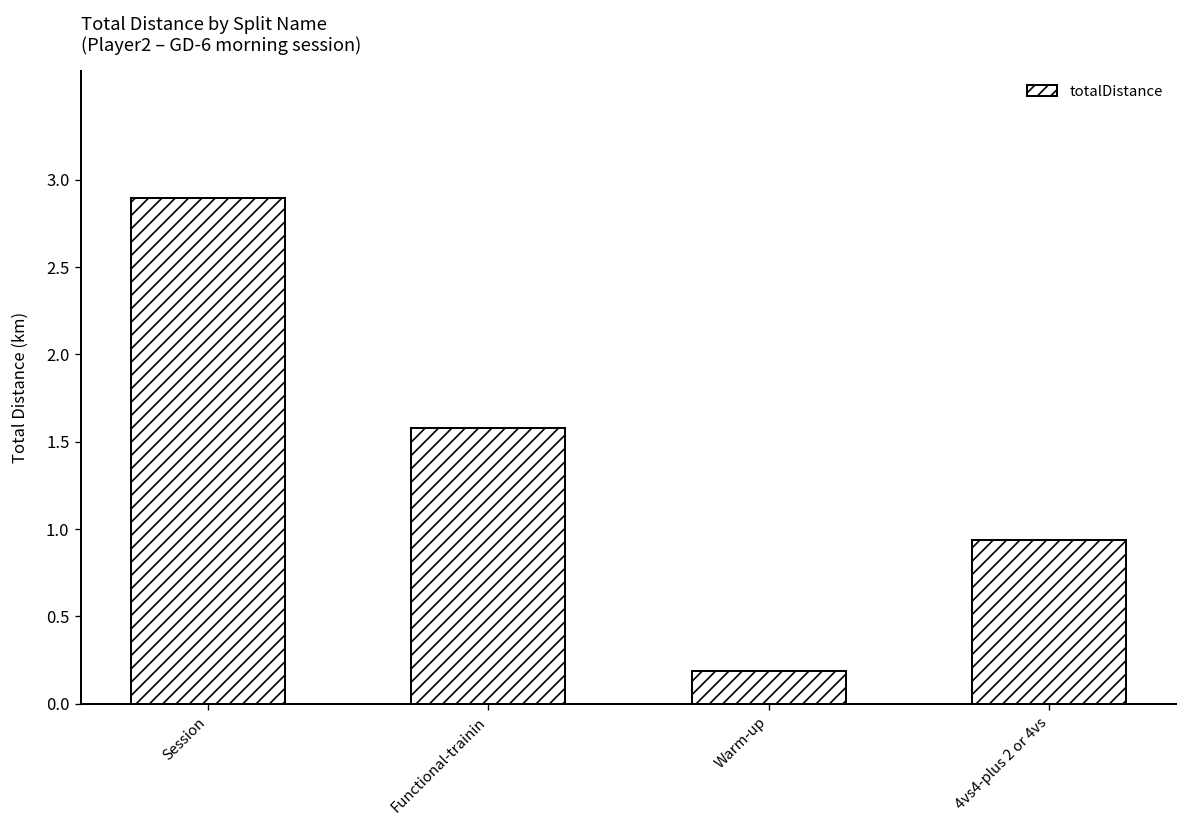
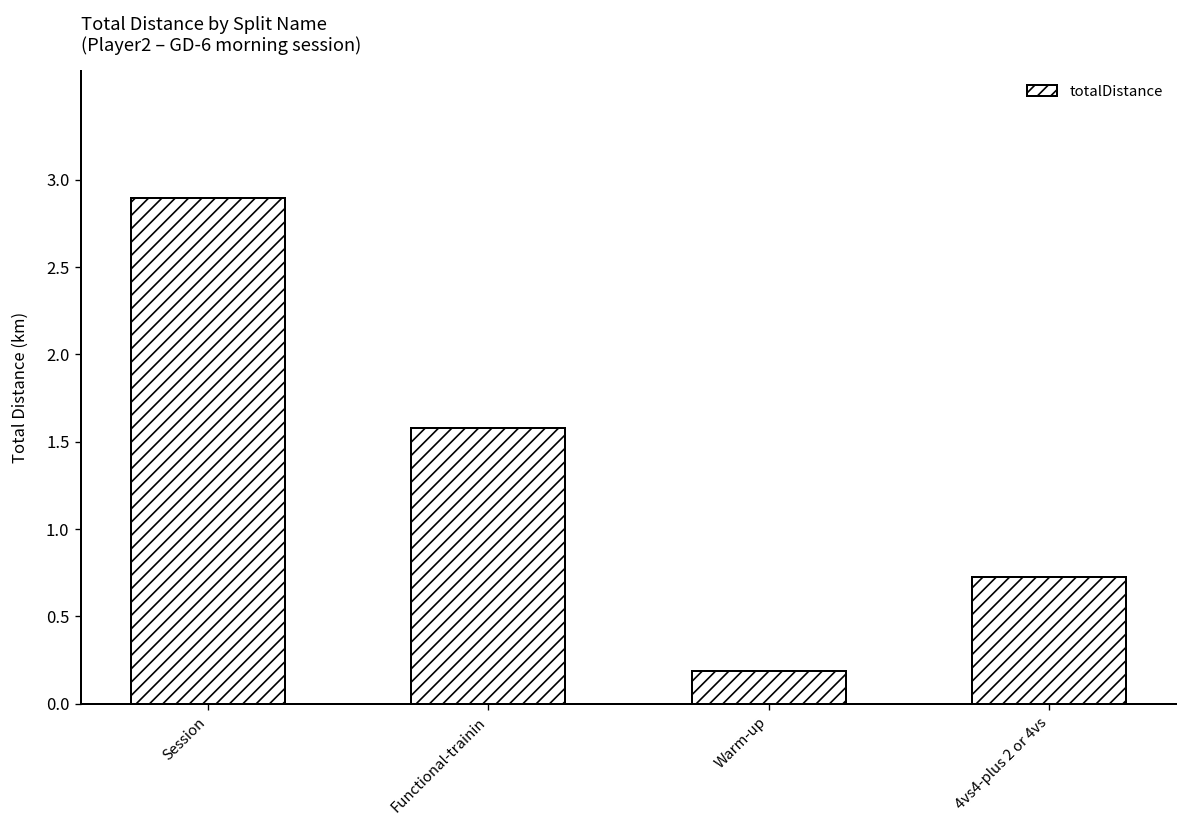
4vs4-plus 2 or 4vs: 0.94 -> 0.73
